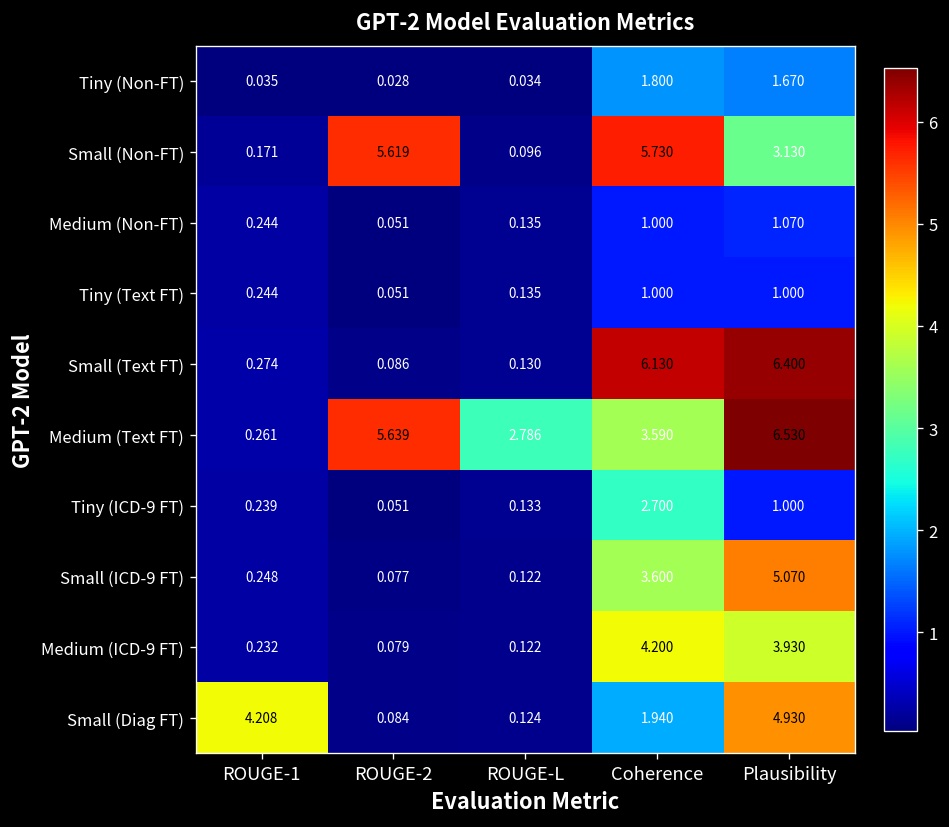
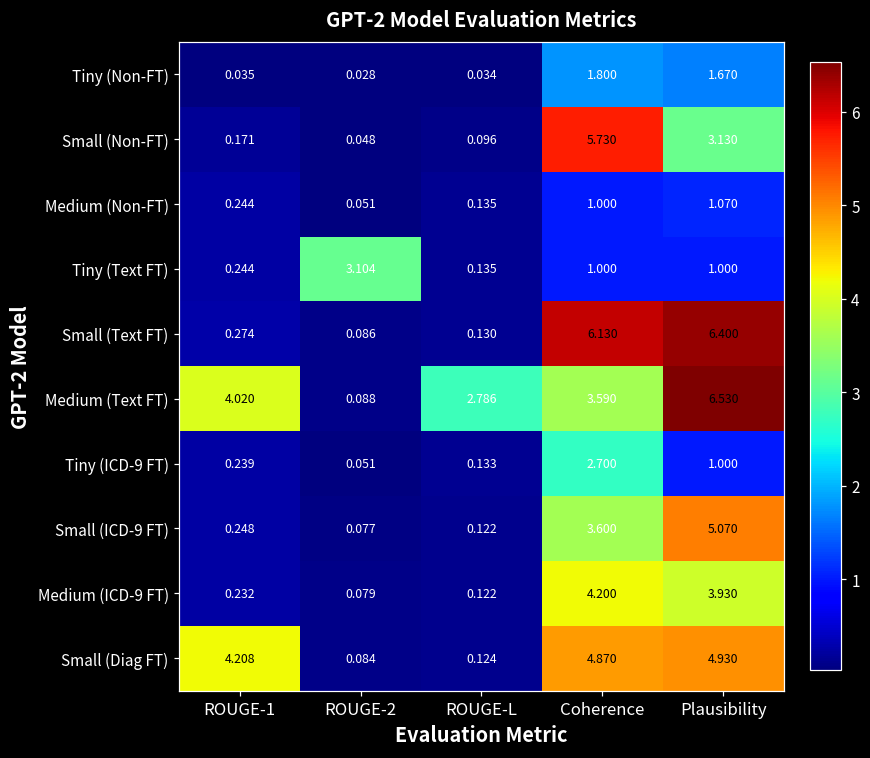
Small (Non-FT), ROUGE-2: 5.619 -> 0.048
Tiny (Text FT), ROUGE-2: 0.051 -> 3.104
Medium (Text FT), ROUGE-1: 0.261 -> 4.020
Medium (Text FT), ROUGE-2: 5.639 -> 0.088
Small (Diag FT), Coherence: 1.940 -> 4.870
